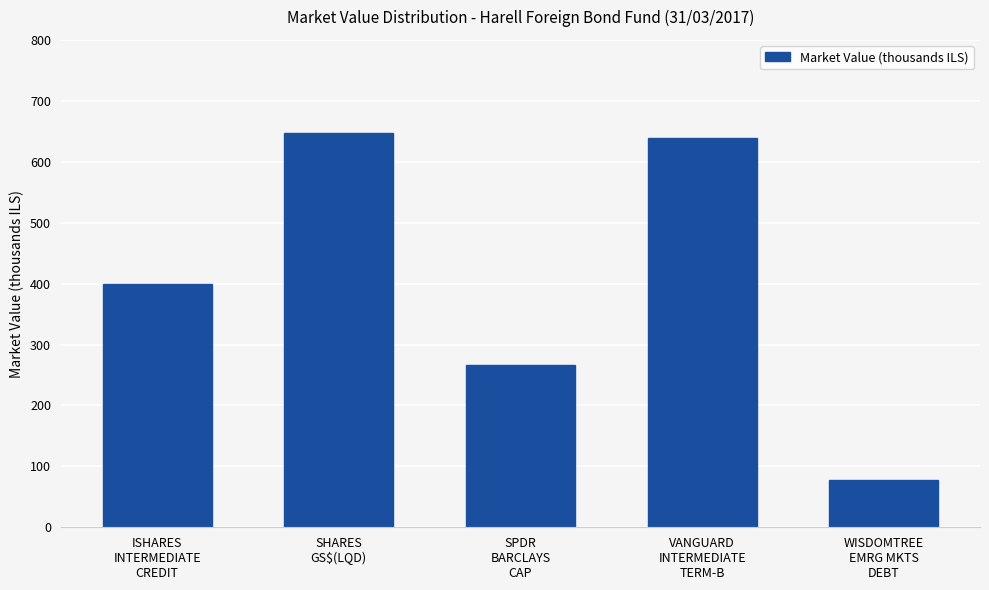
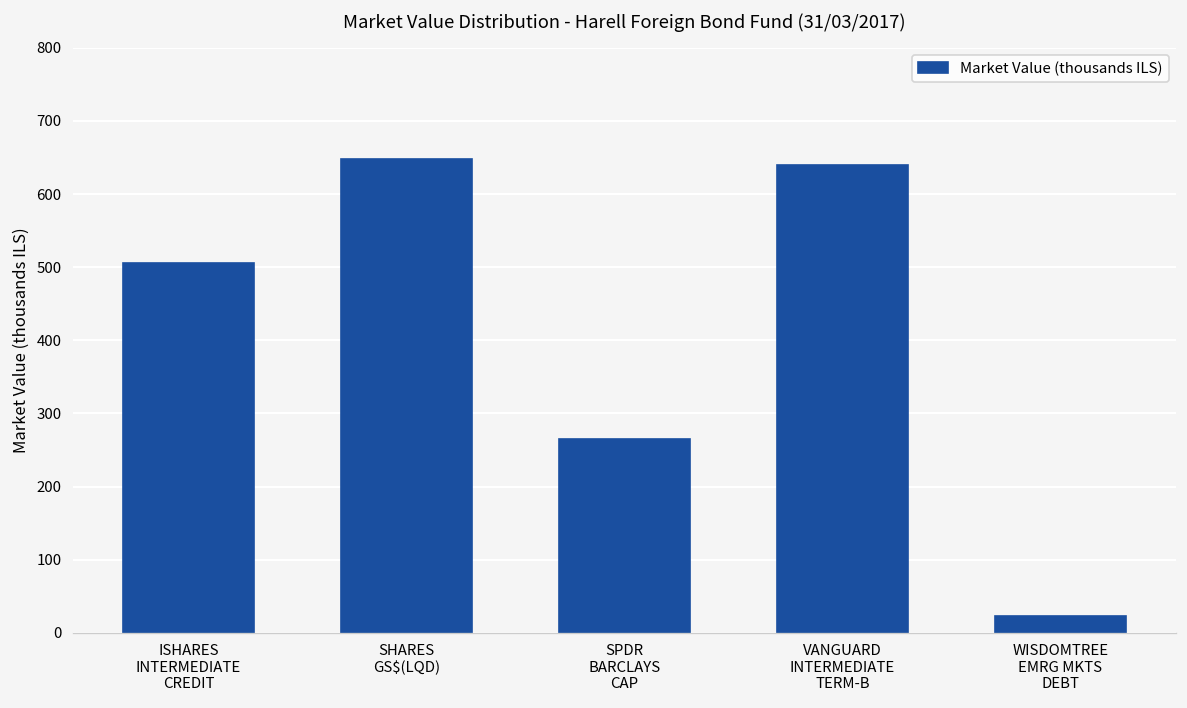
ISHARES INTERMEDIATE CREDIT: 400 -> 510
WISDOMTREE EMRG MKTS DEBT: 80 -> 20
